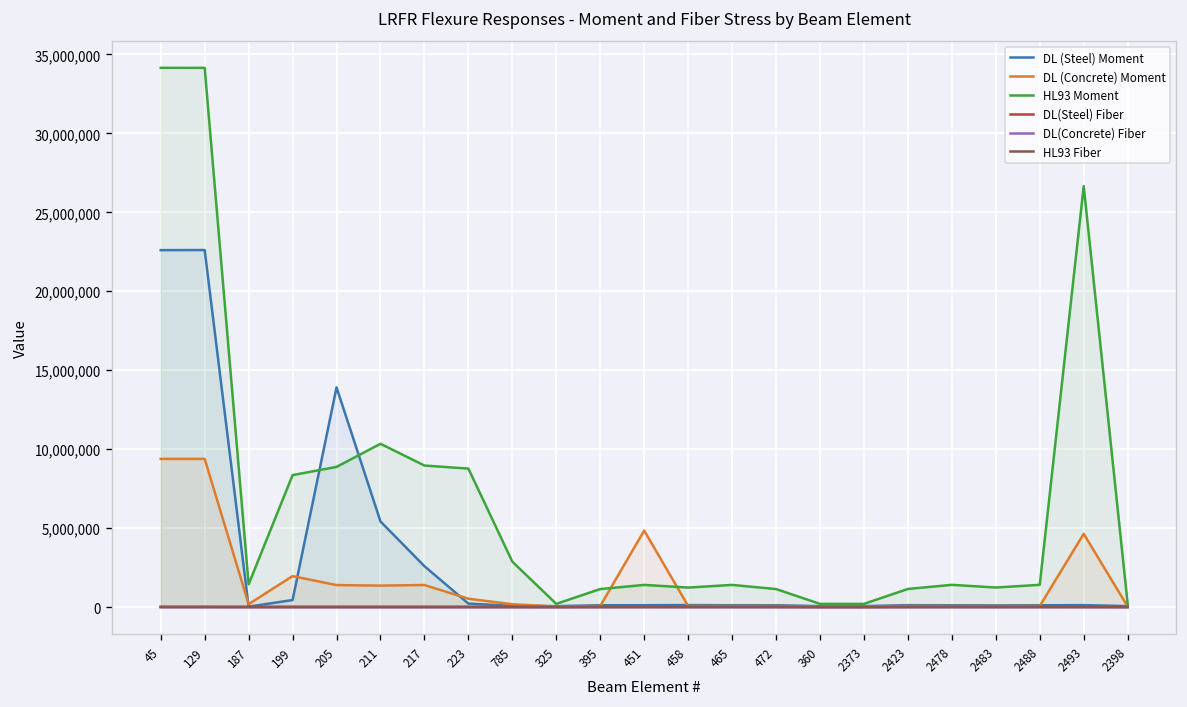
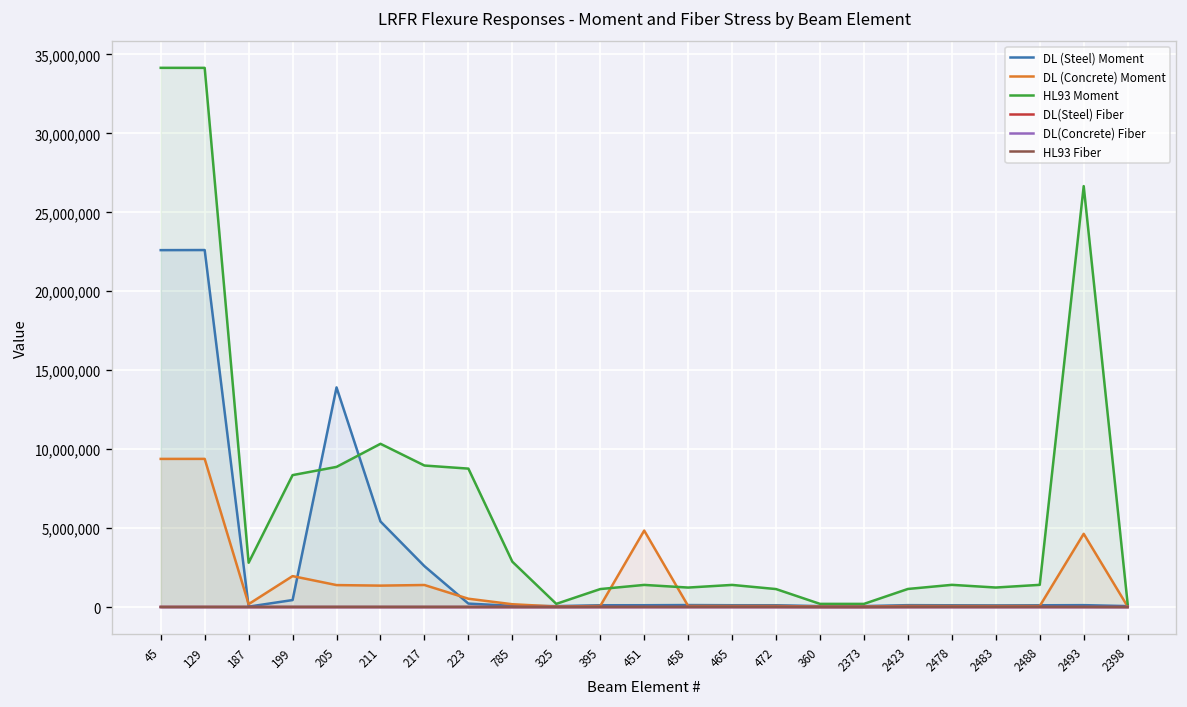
HL93 Moment, 187: 1,400,000 -> 2,800,000
